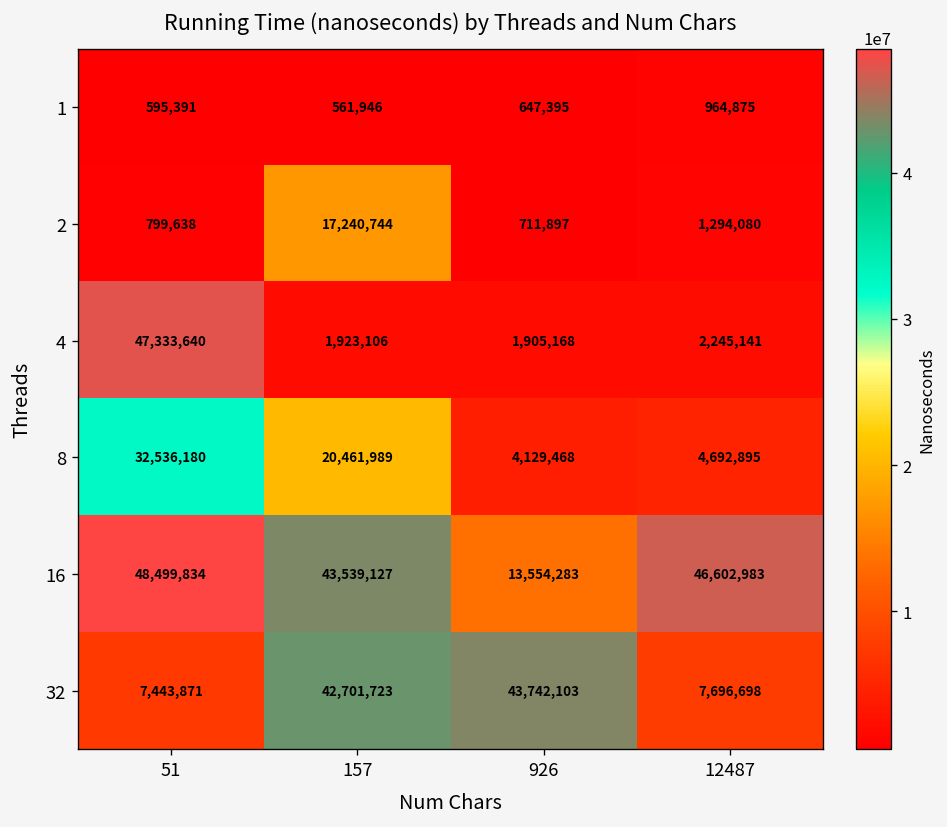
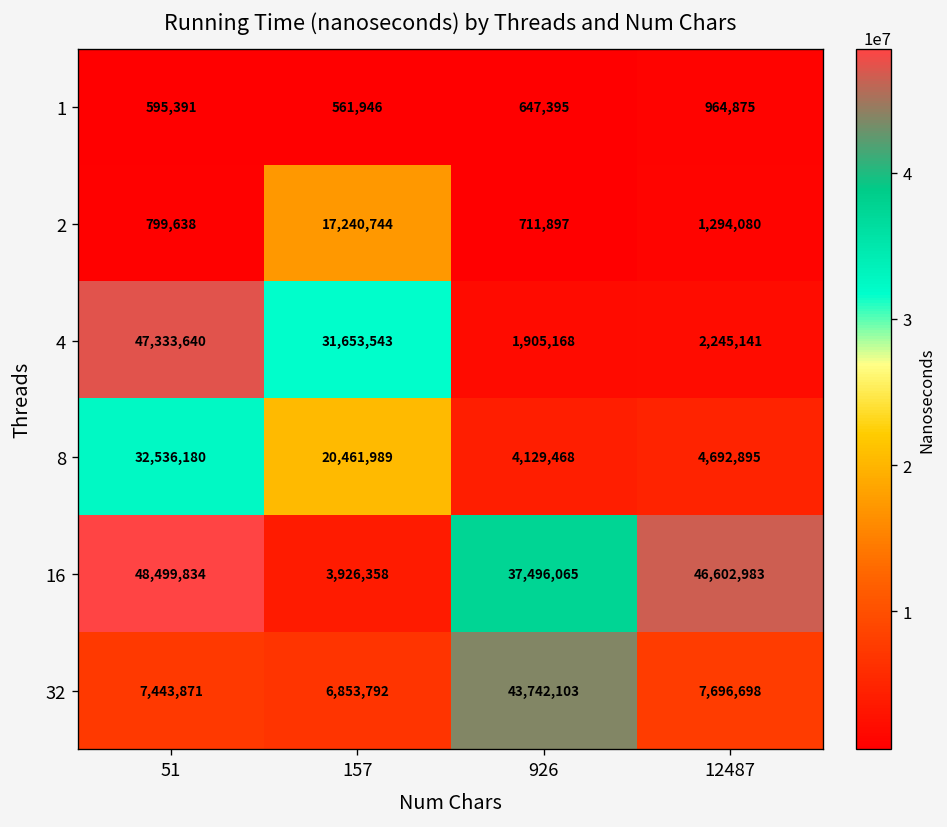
4, 157: 1,923,106 -> 31,653,543
16, 157: 43,539,127 -> 3,926,358
16, 926: 13,554,283 -> 37,496,065
32, 157: 42,701,723 -> 6,853,792
